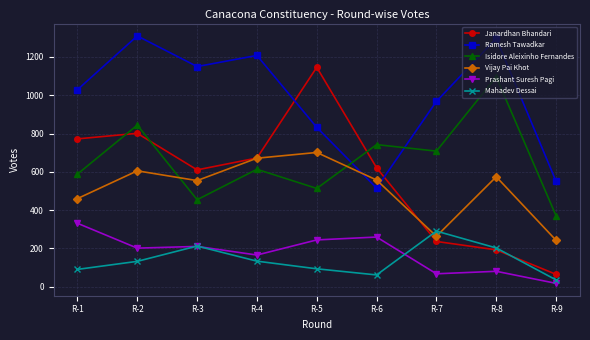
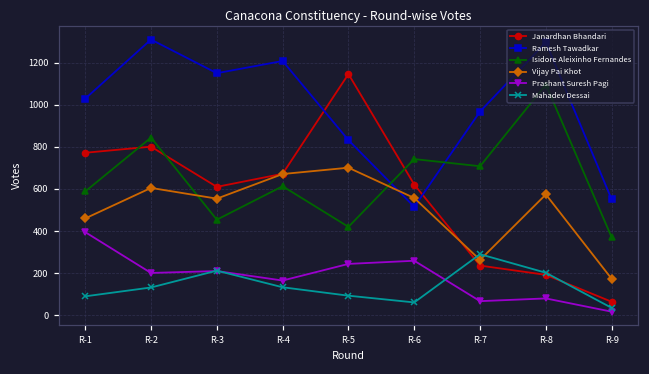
Prashant Suresh Pagi, R-1: 330 -> 400
Isidore Aleixinho Fernandes, R-5: 510 -> 420
Vijay Pai Khot, R-9: 240 -> 170
